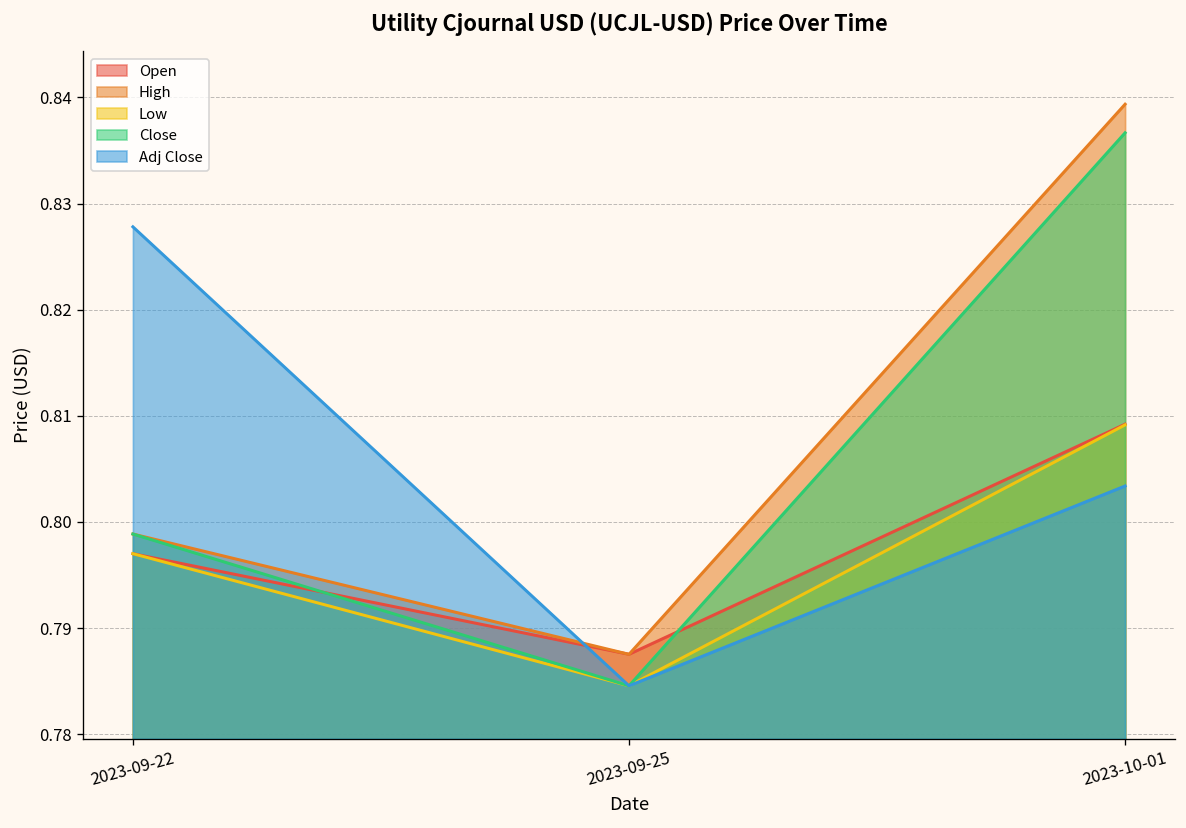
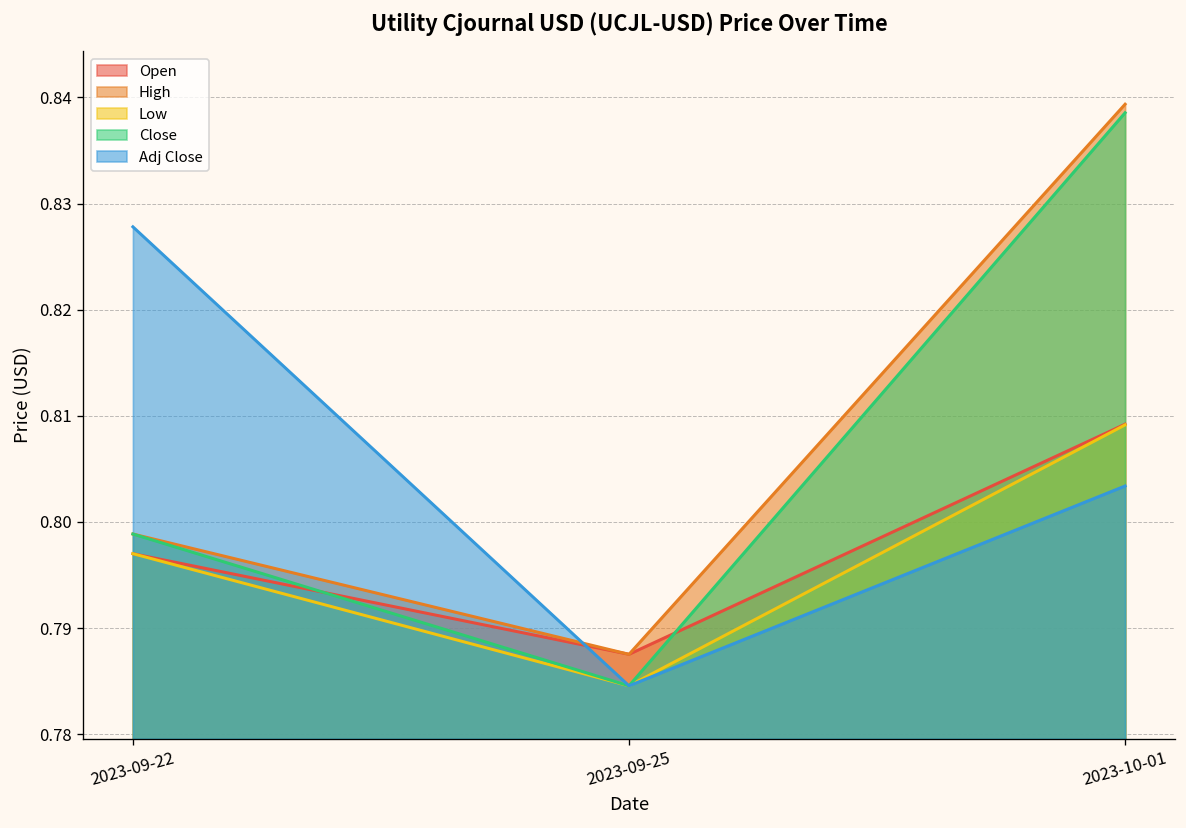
Close, 2023-10-01: 0.837 -> 0.839
